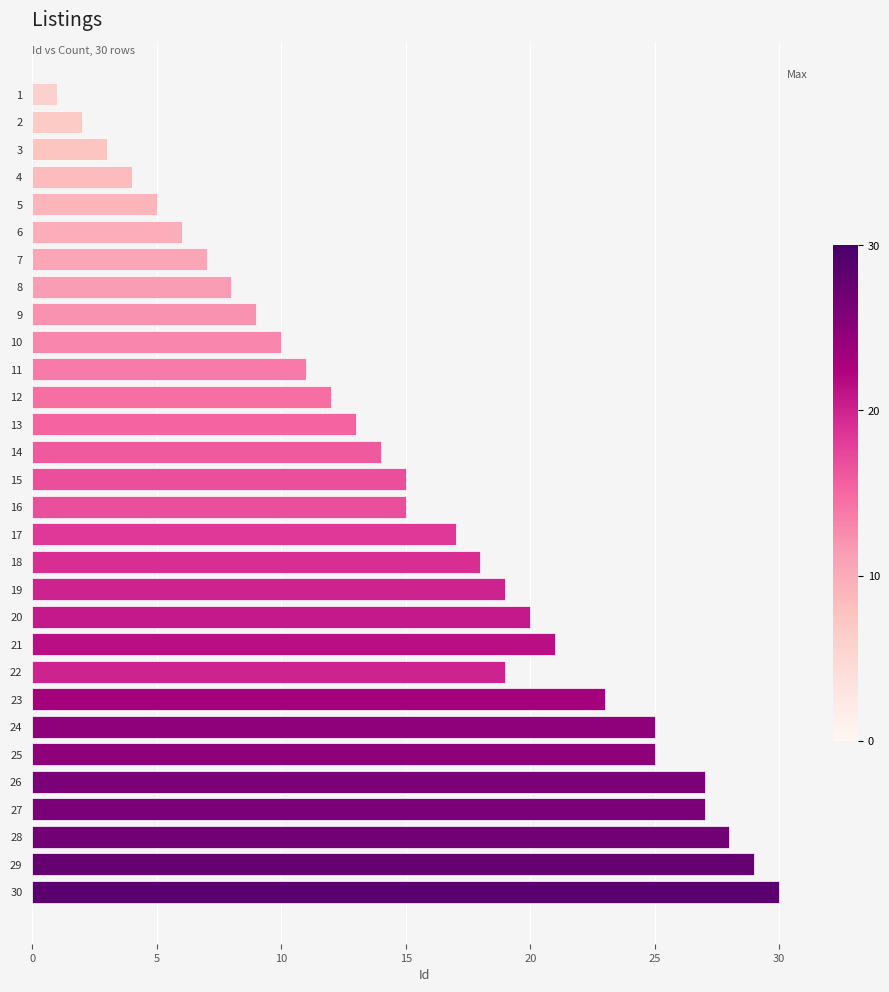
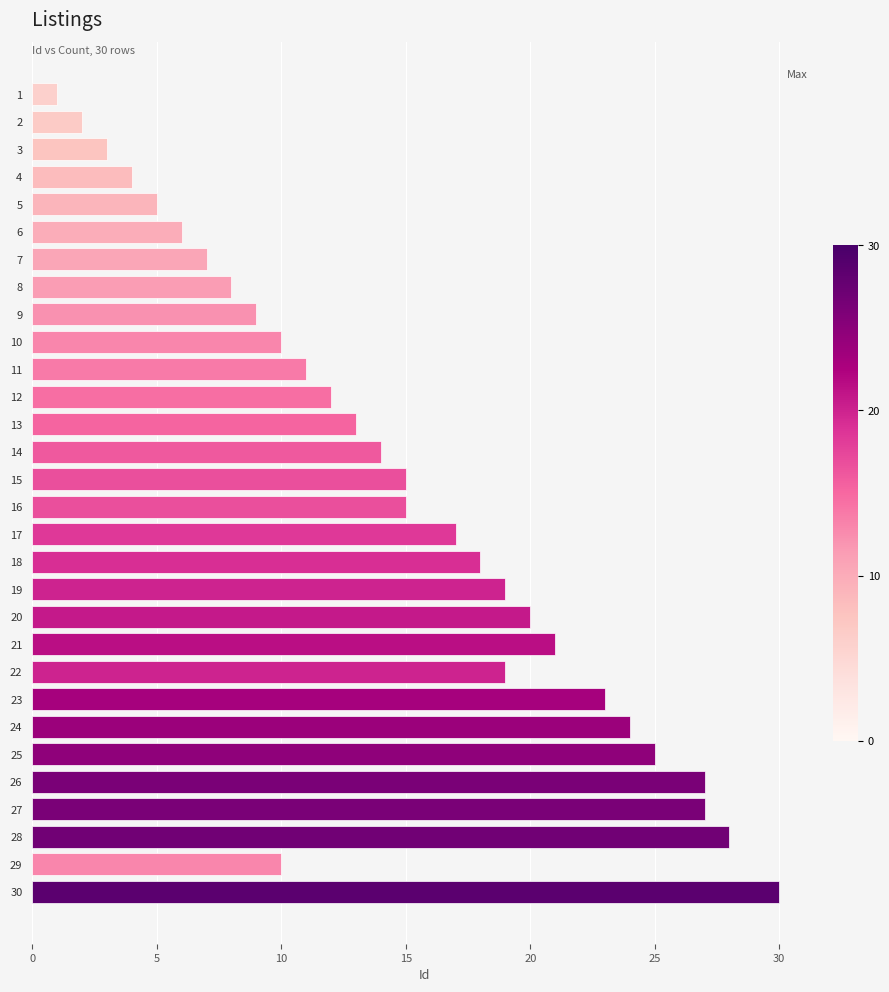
24: 25 -> 24
29: 29 -> 10
